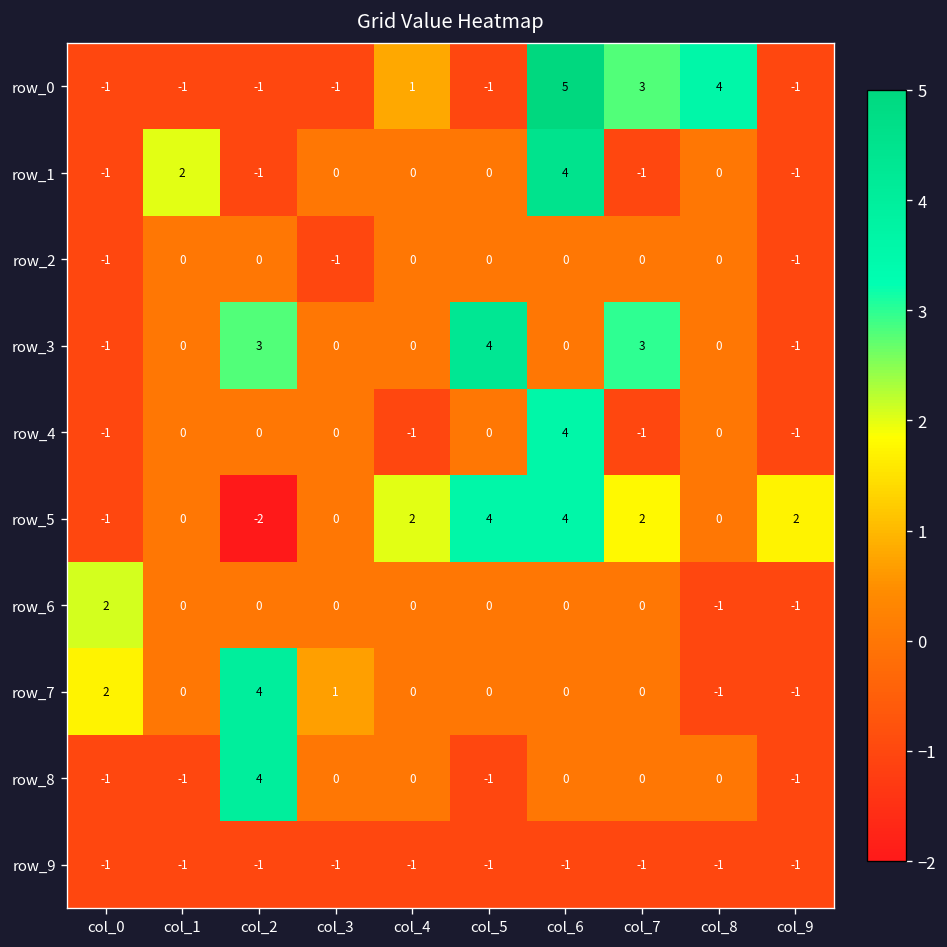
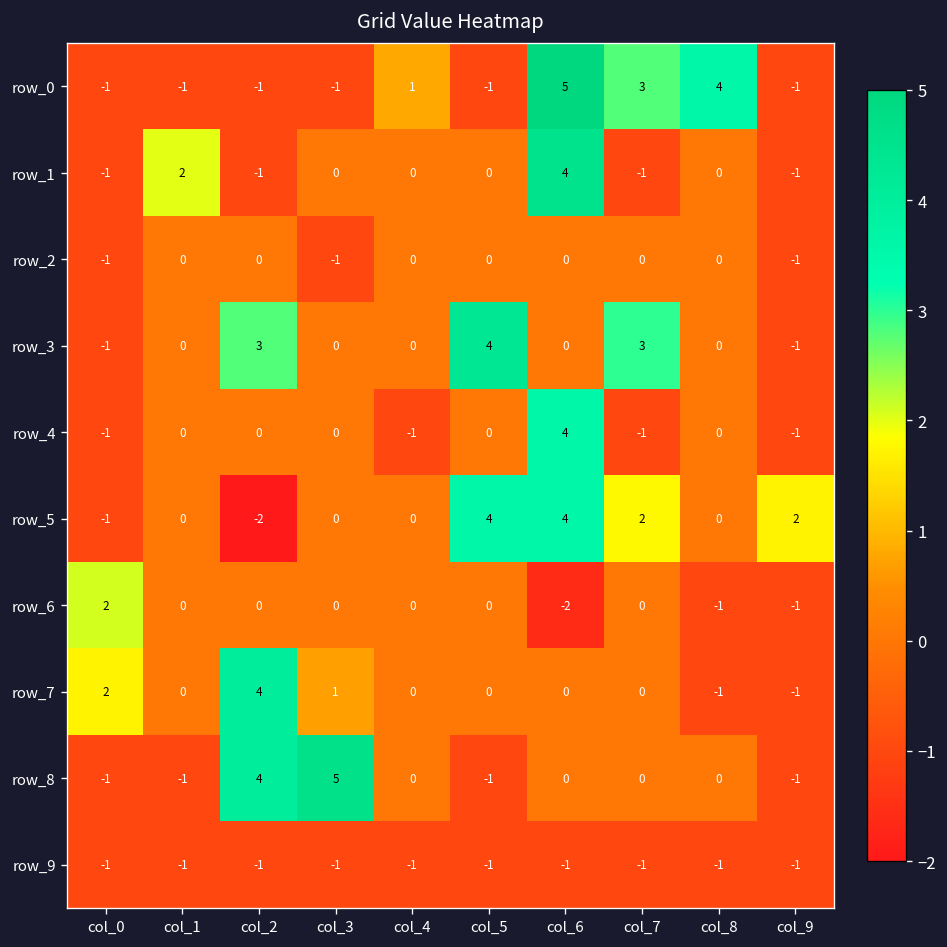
row_5, col_4: 2 -> 0
row_6, col_6: 0 -> -2
row_8, col_3: 0 -> 5
